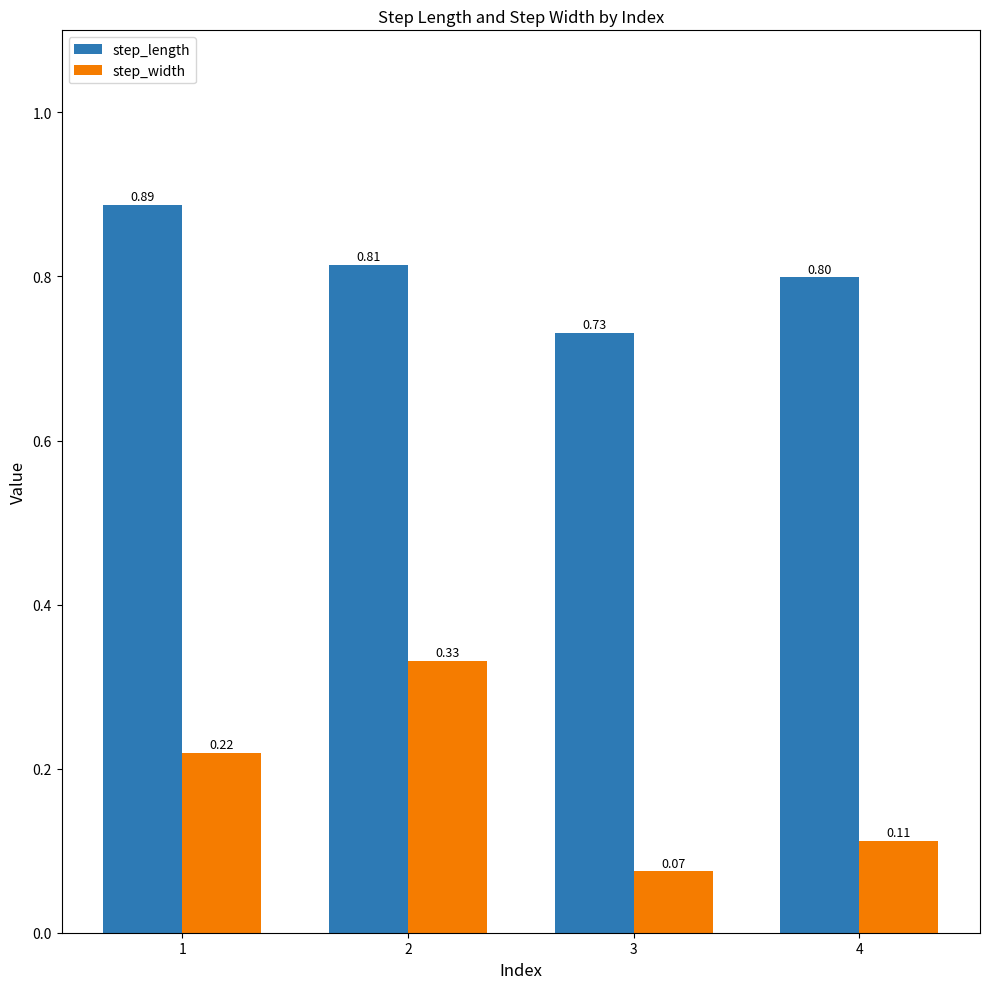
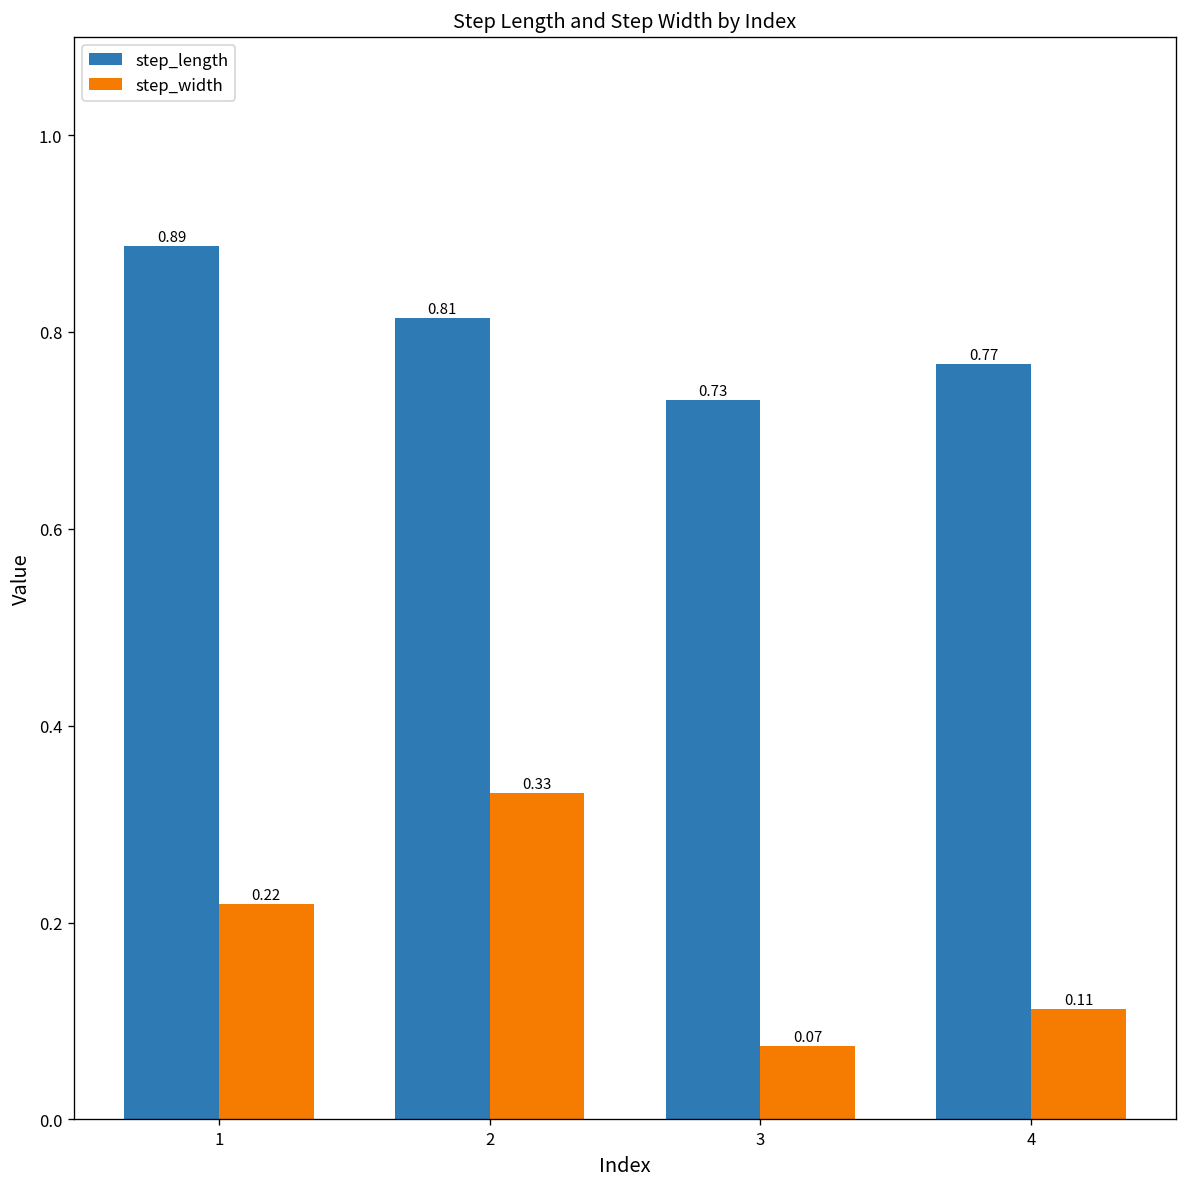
step_length, 4: 0.80 -> 0.77
